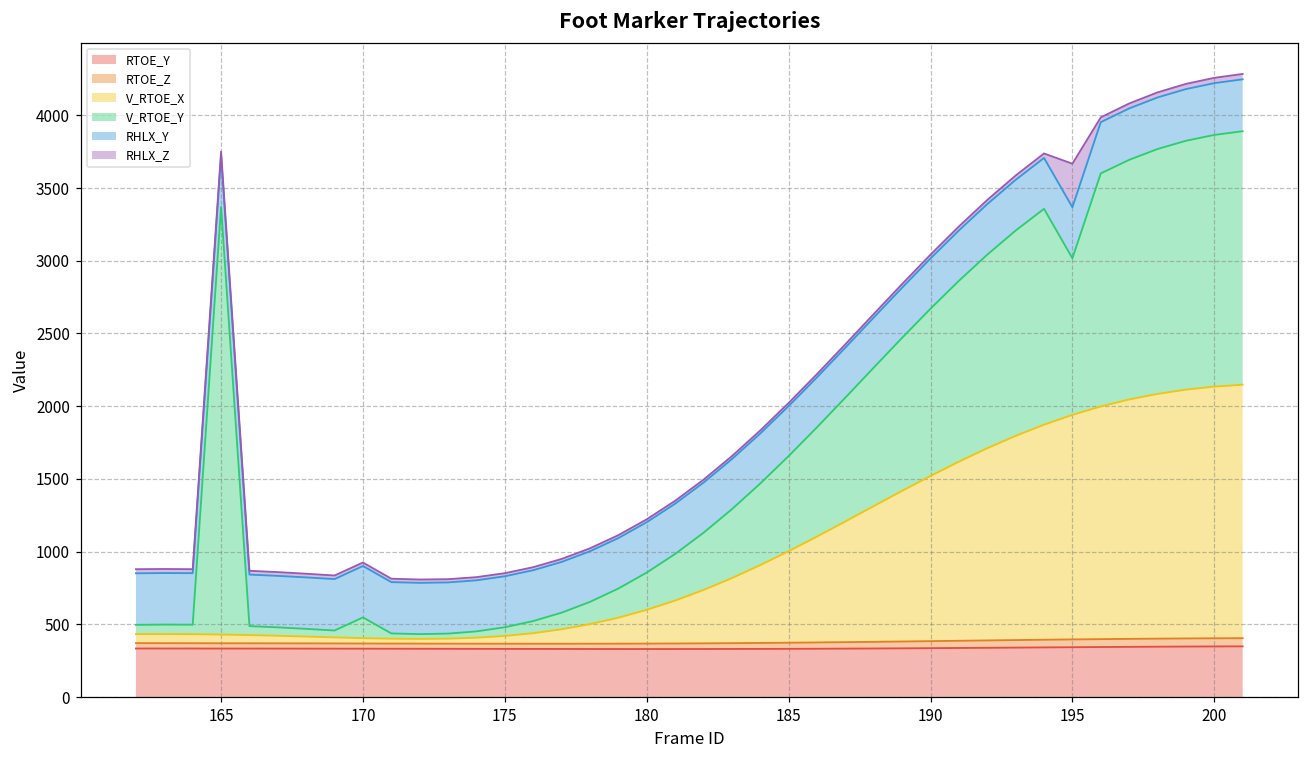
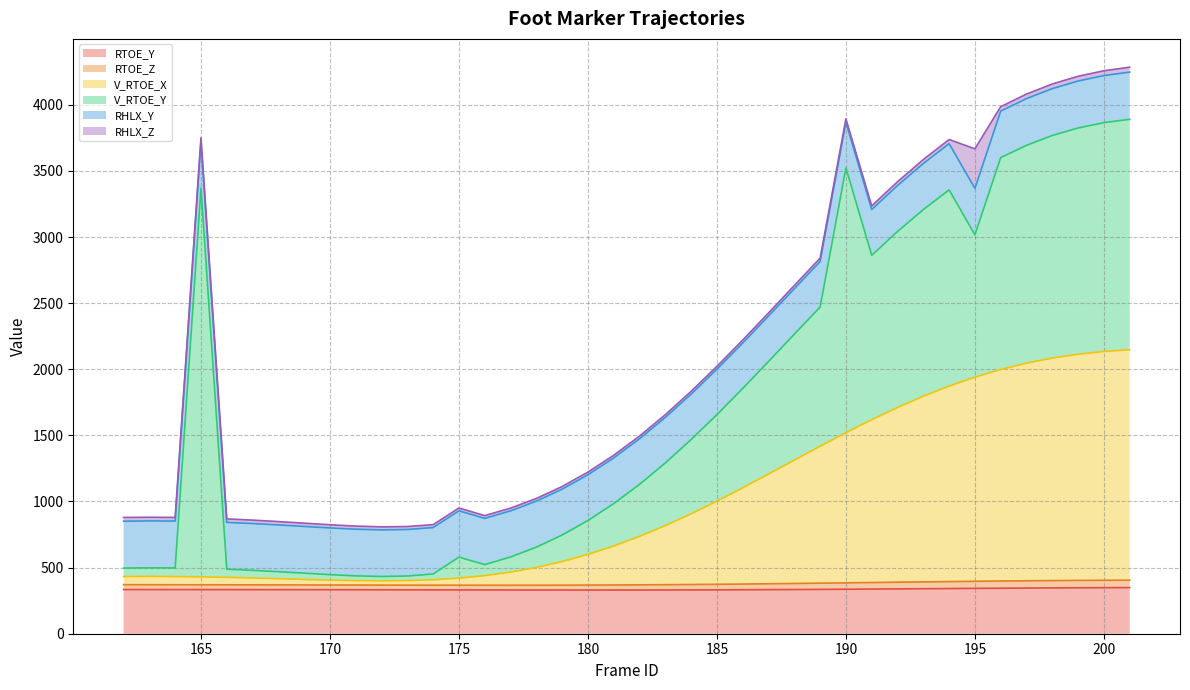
V_RTOE_Y, 170: 140 -> 40
V_RTOE_Y, 175: 60 -> 160
V_RTOE_Y, 190: 1150 -> 2000
